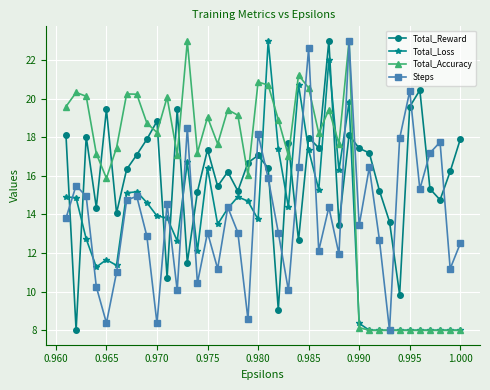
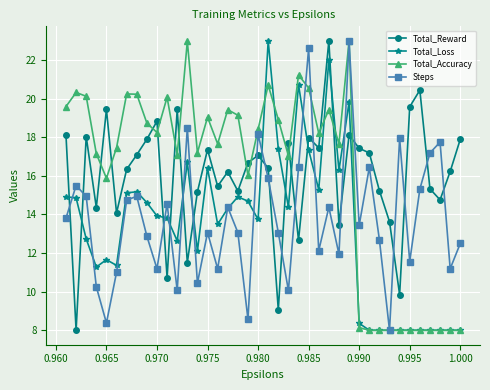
Steps, 0.970: 8.4 -> 11.2
Total_Accuracy, 0.980: 20.9 -> 18.4
Steps, 0.995: 20.4 -> 11.6
